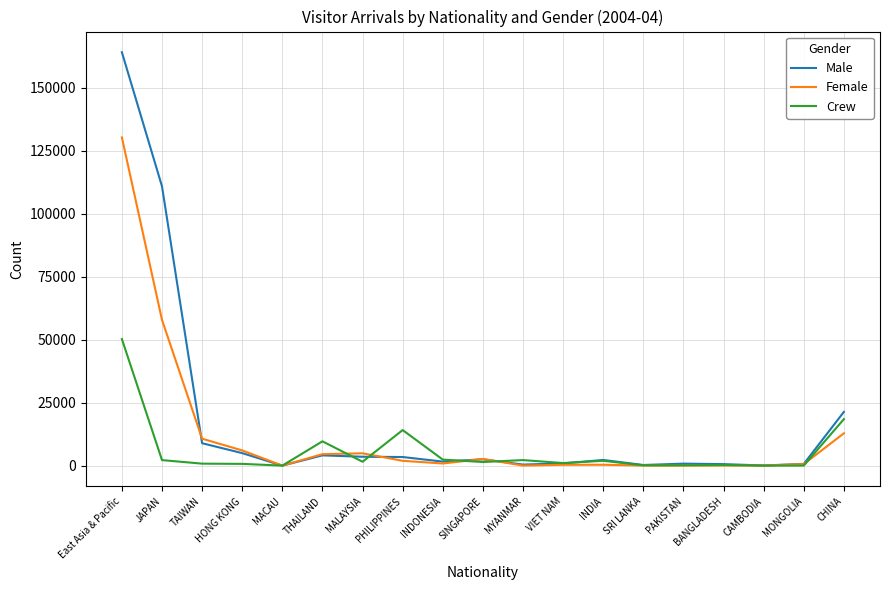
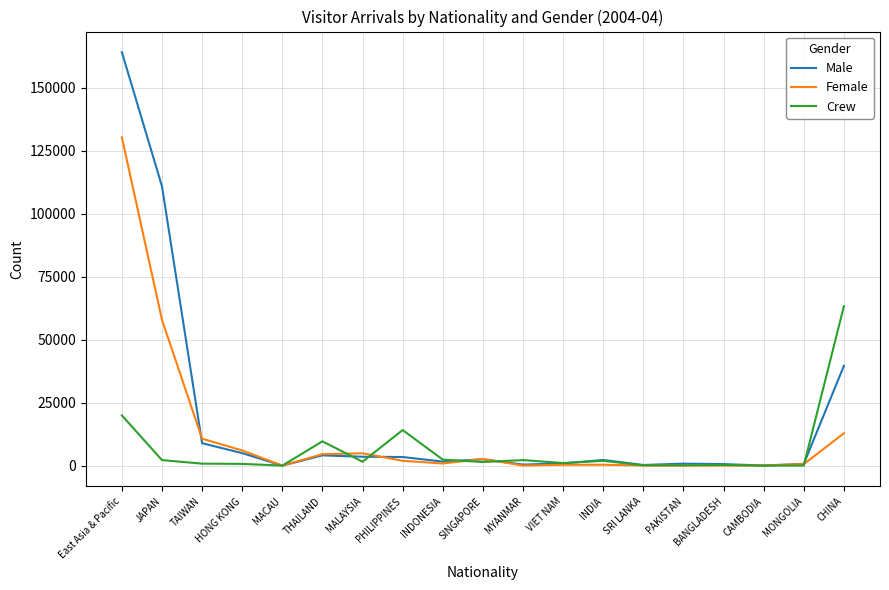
Crew, East Asia & Pacific: 50000 -> 20000
Male, CHINA: 21000 -> 40000
Crew, CHINA: 18000 -> 63000
